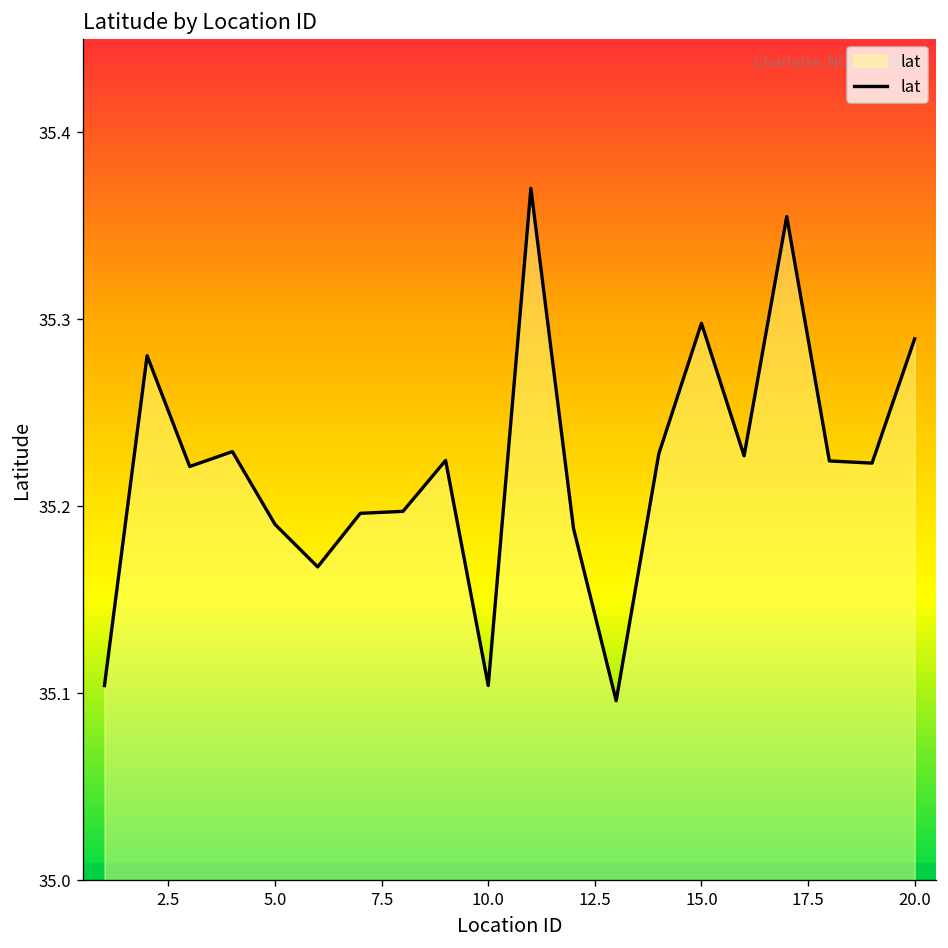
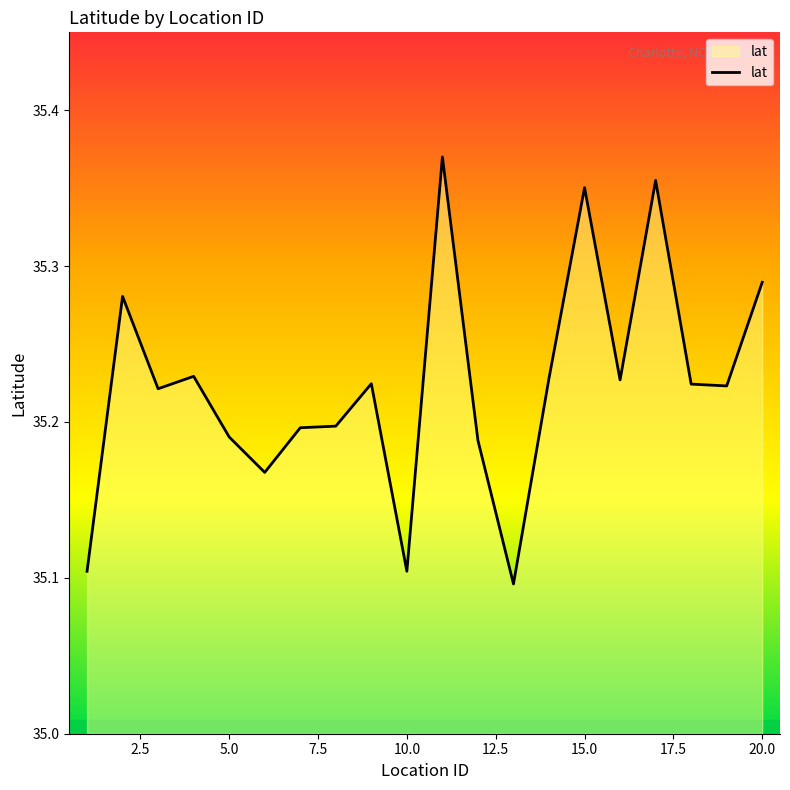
15.0: 35.298 -> 35.350
